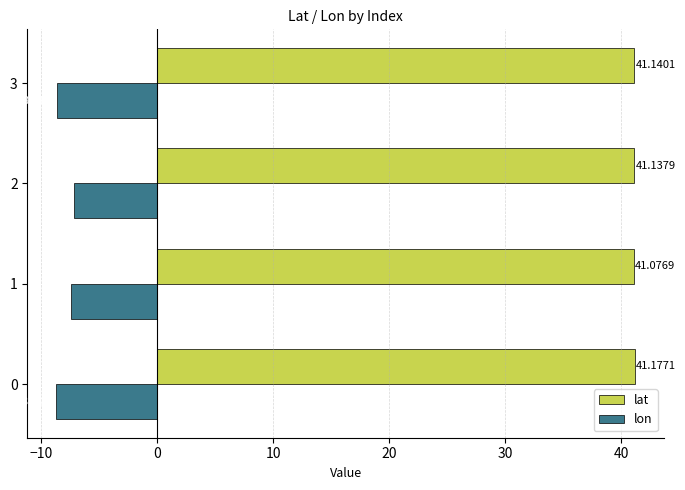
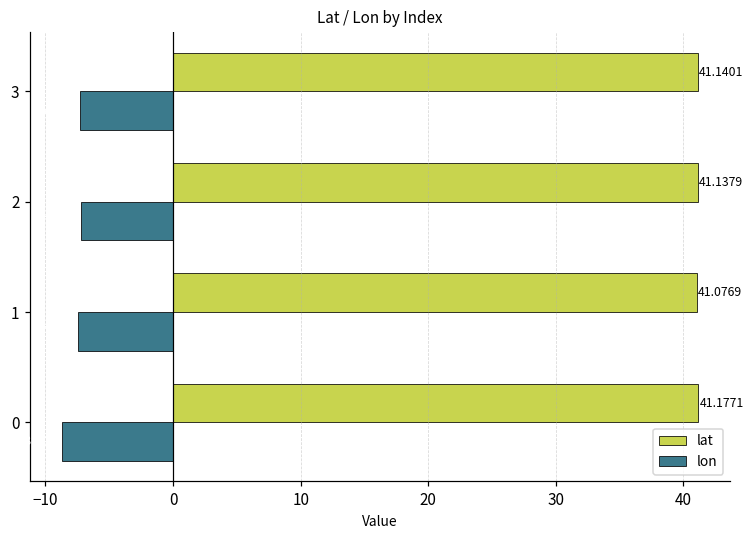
lon, 3: -8.6 -> -7.3
